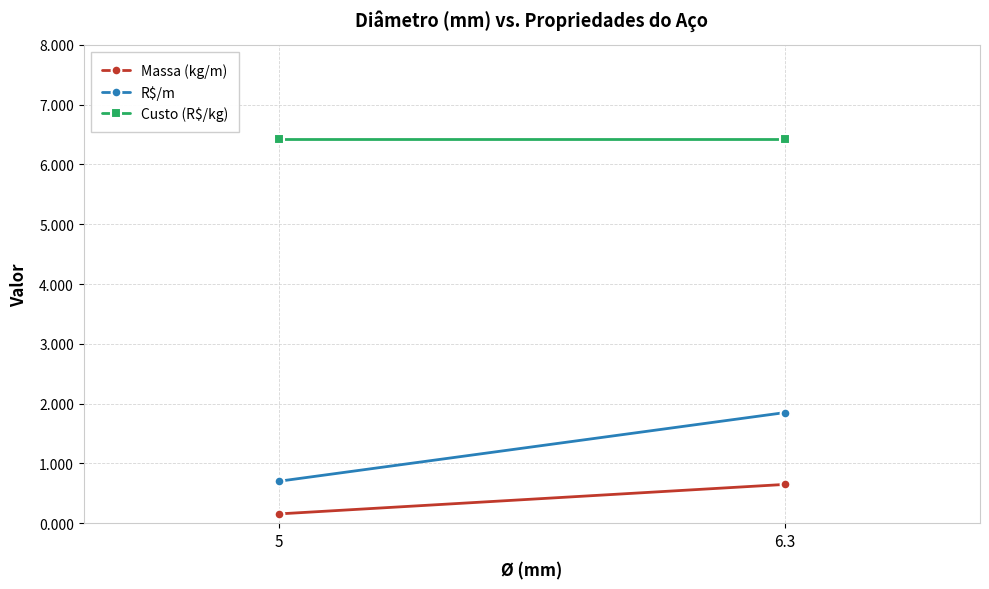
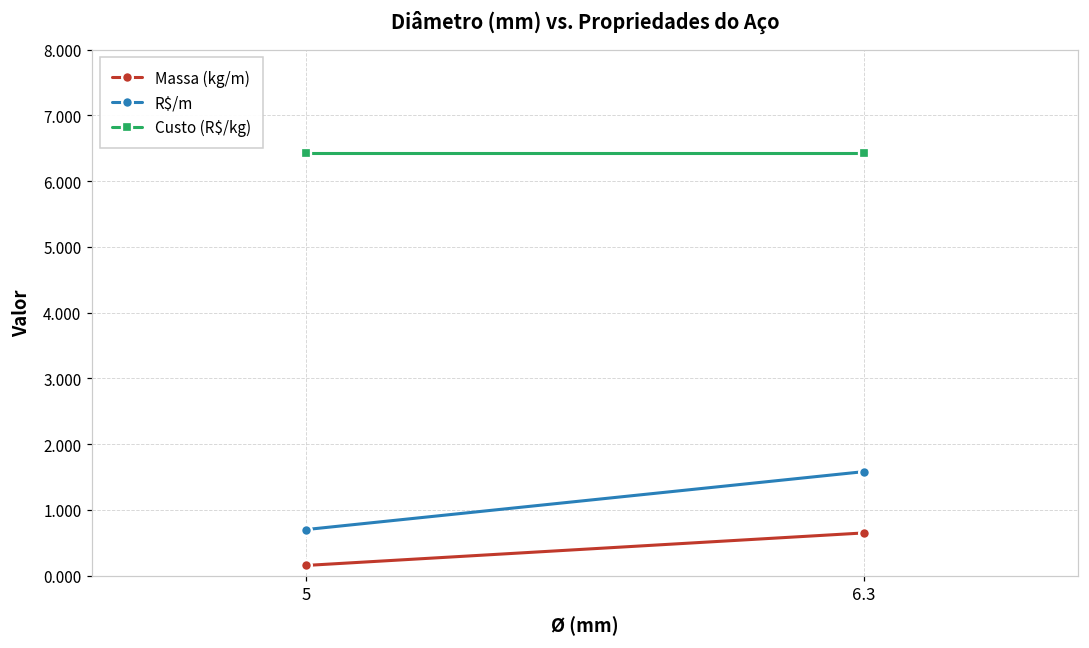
R$/m, 6.3: 1.9 -> 1.6
